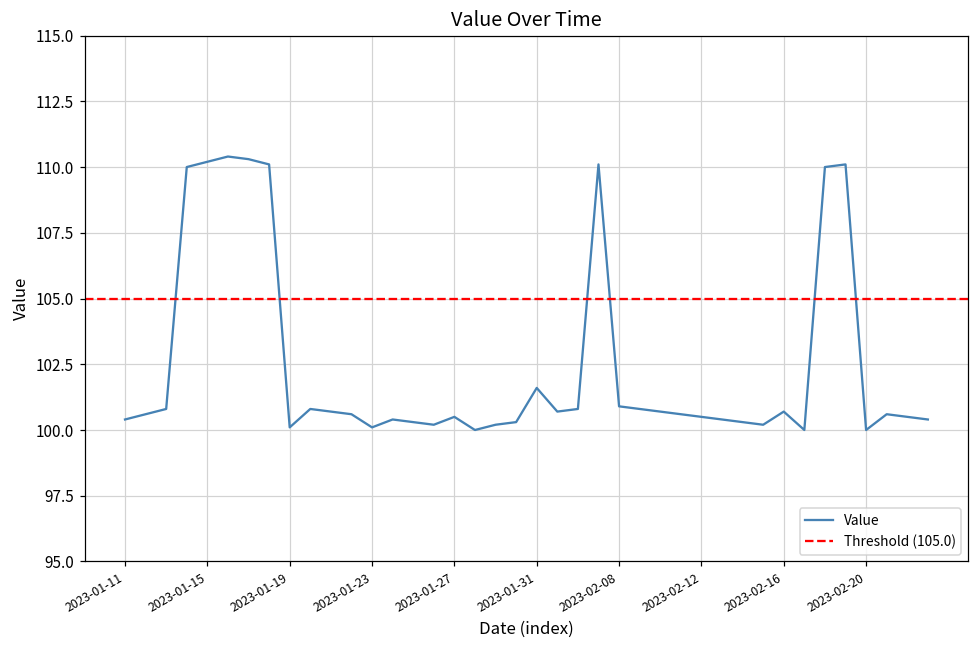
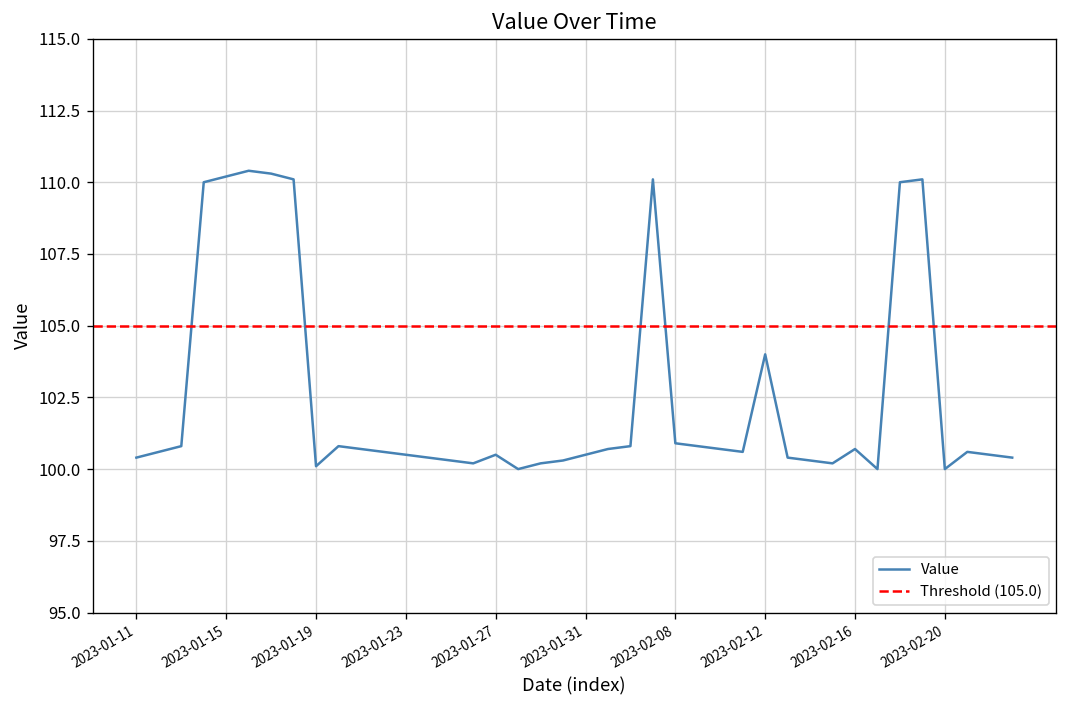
2023-01-23: 100.1 -> 100.5
2023-01-31: 101.6 -> 100.5
2023-02-12: 100.5 -> 104.0
